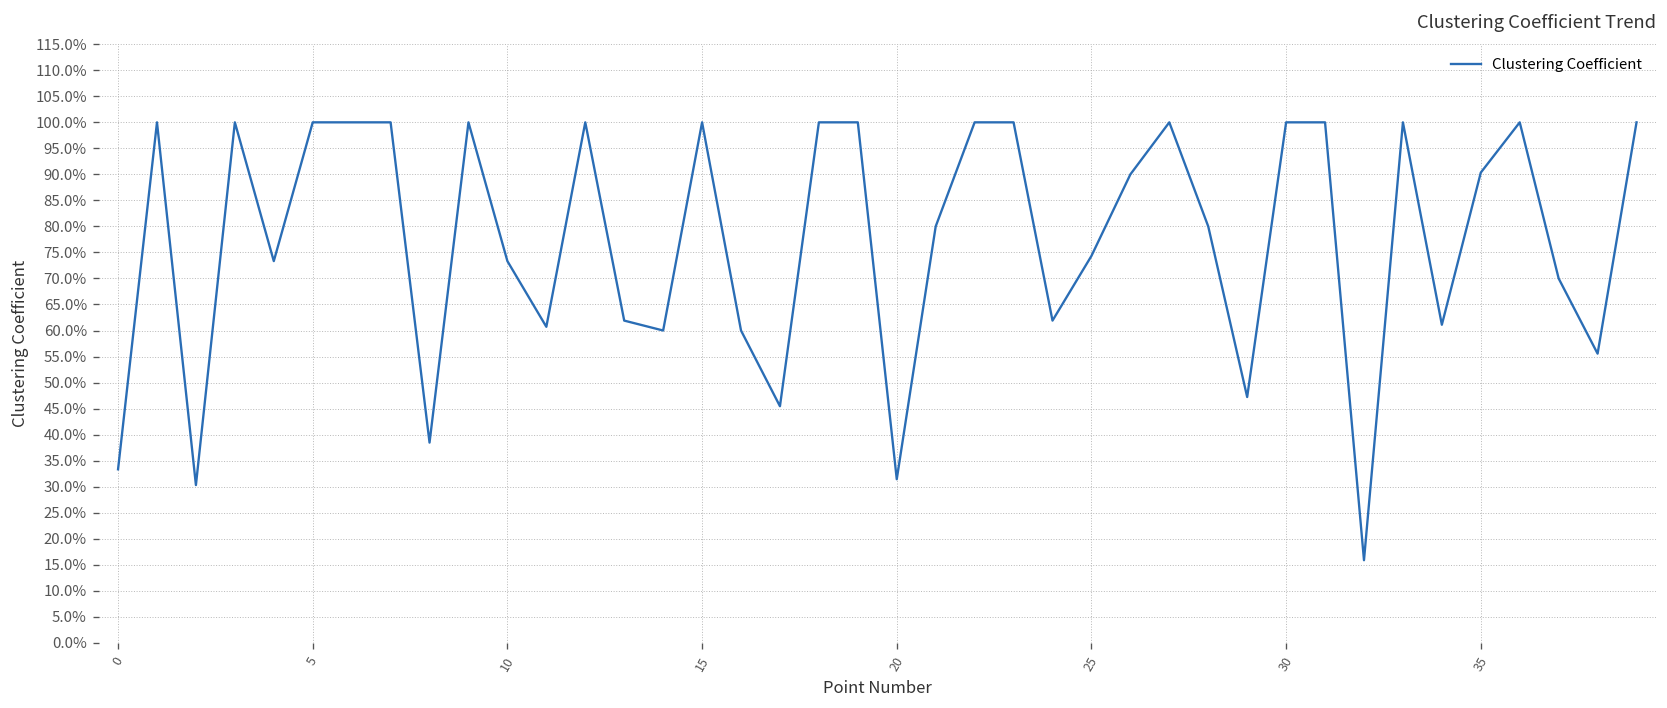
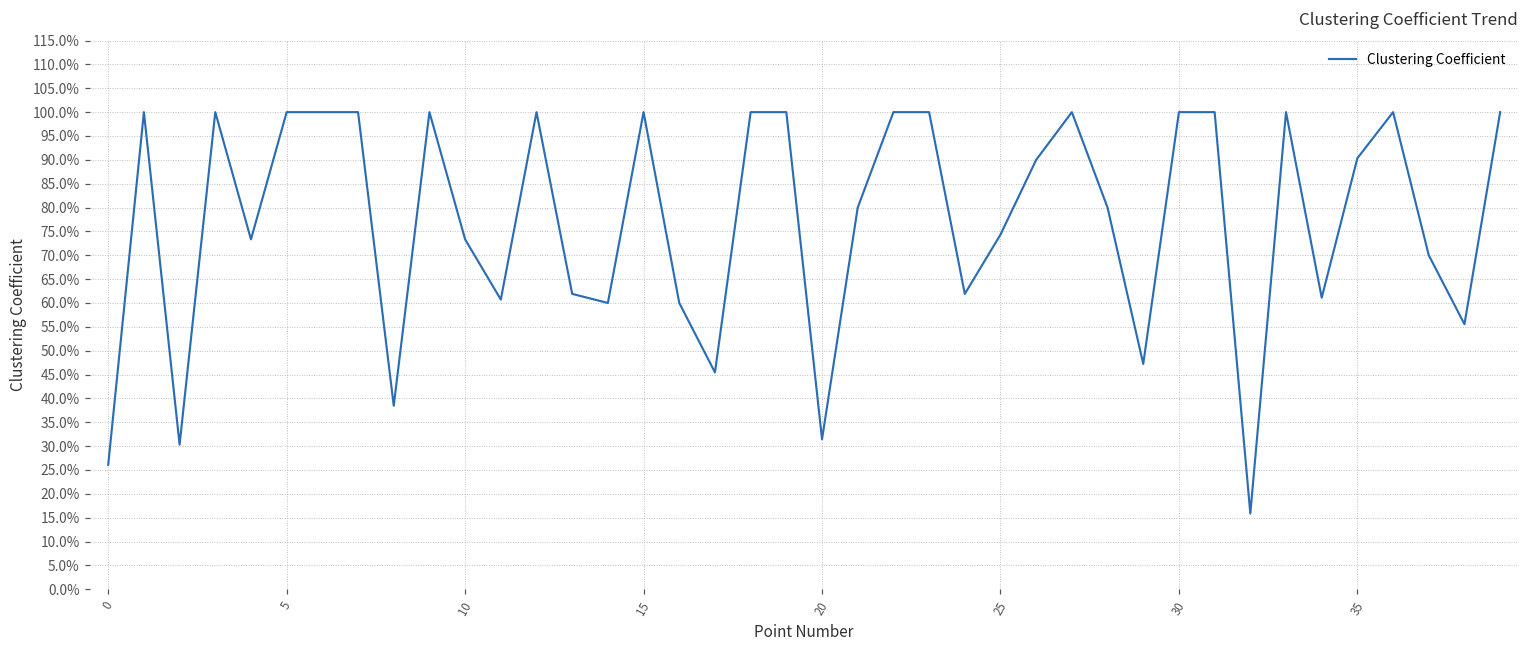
0: 33% -> 26%
